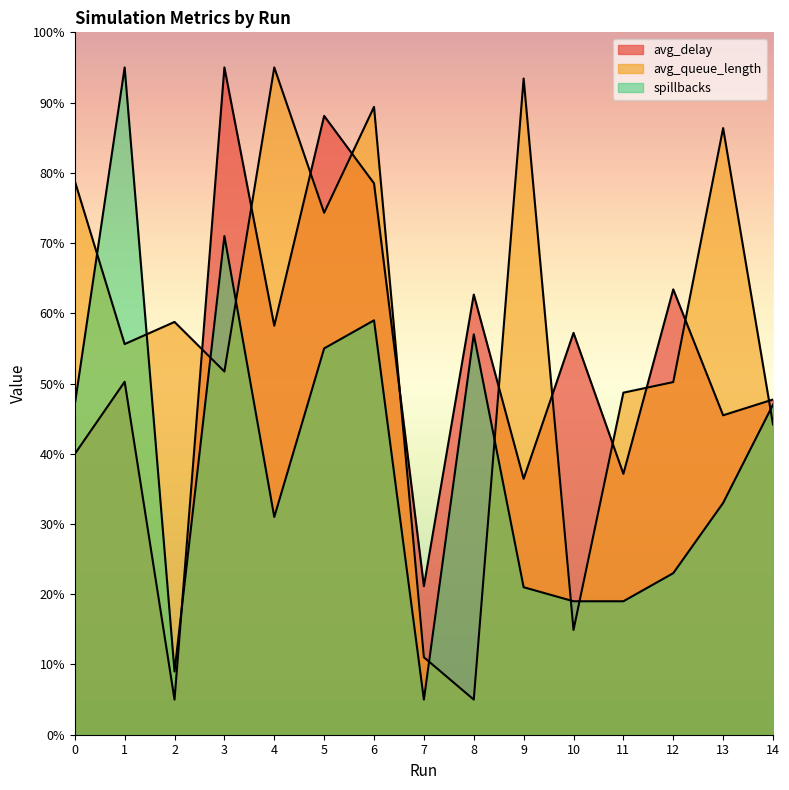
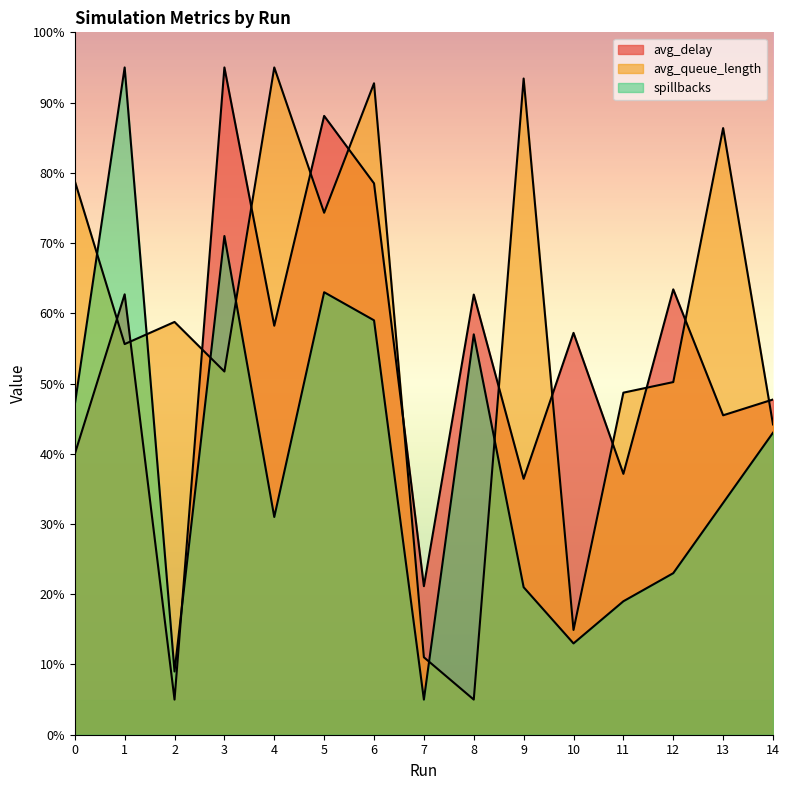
avg_delay, 1: 50% -> 63%
spillbacks, 5: 55% -> 63%
avg_queue_length, 6: 89% -> 93%
spillbacks, 10: 19% -> 13%
spillbacks, 14: 47% -> 43%
